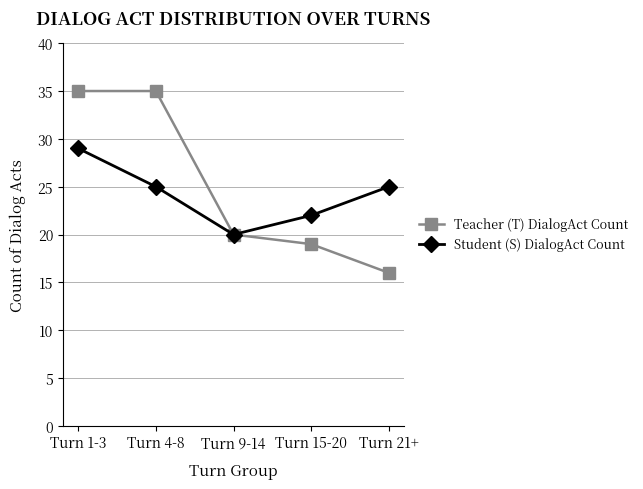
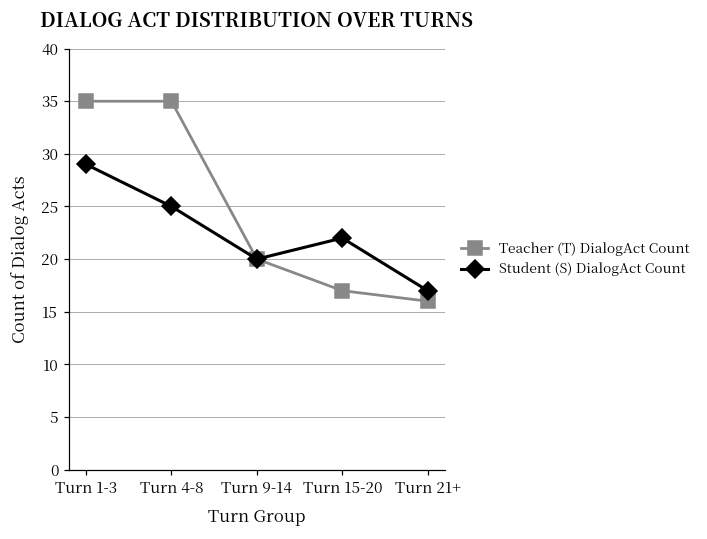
Teacher (T) DialogAct Count, Turn 15-20: 19 -> 17
Student (S) DialogAct Count, Turn 21+: 25 -> 17
